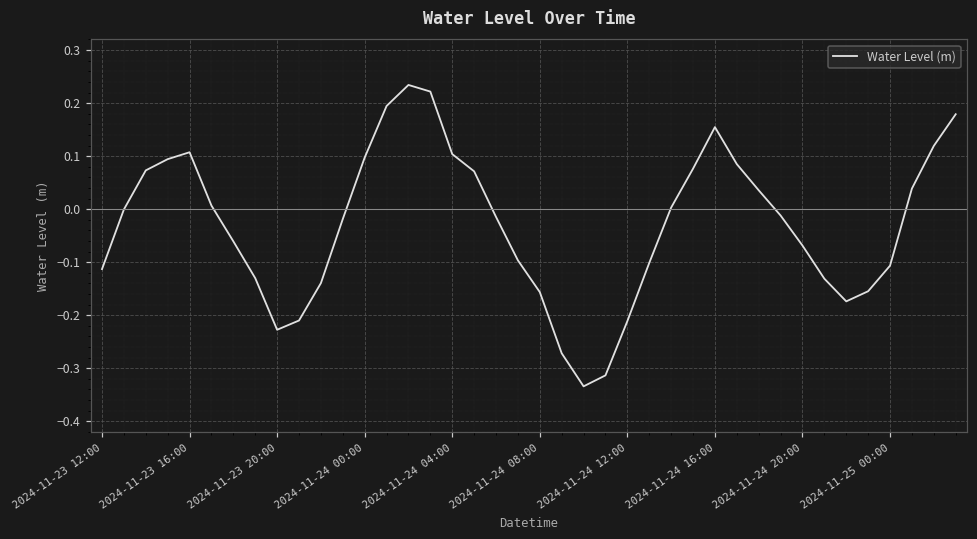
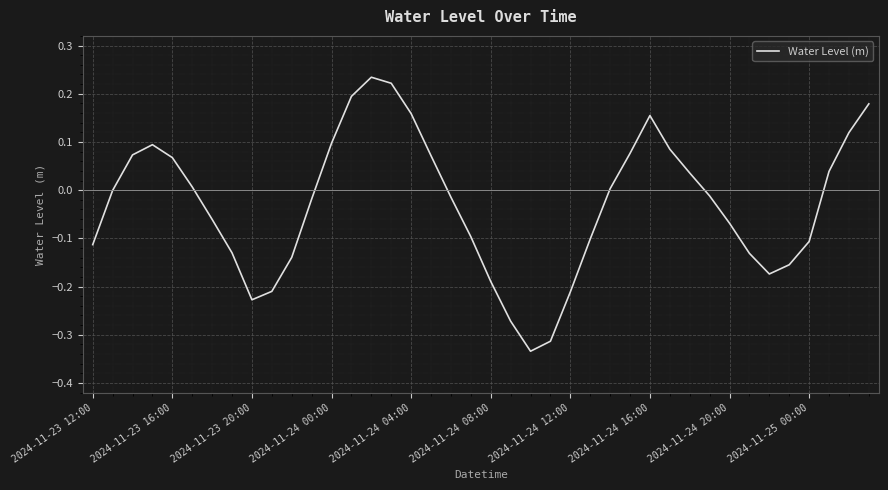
2024-11-23 16:00: 0.11 -> 0.07
2024-11-24 04:00: 0.10 -> 0.16
2024-11-24 08:00: -0.16 -> -0.19
